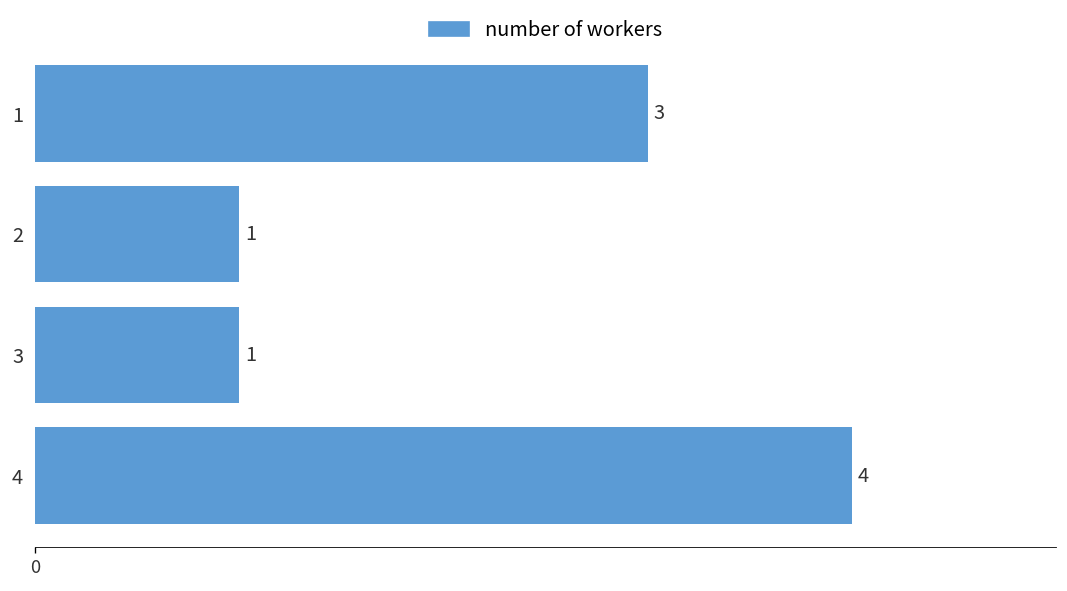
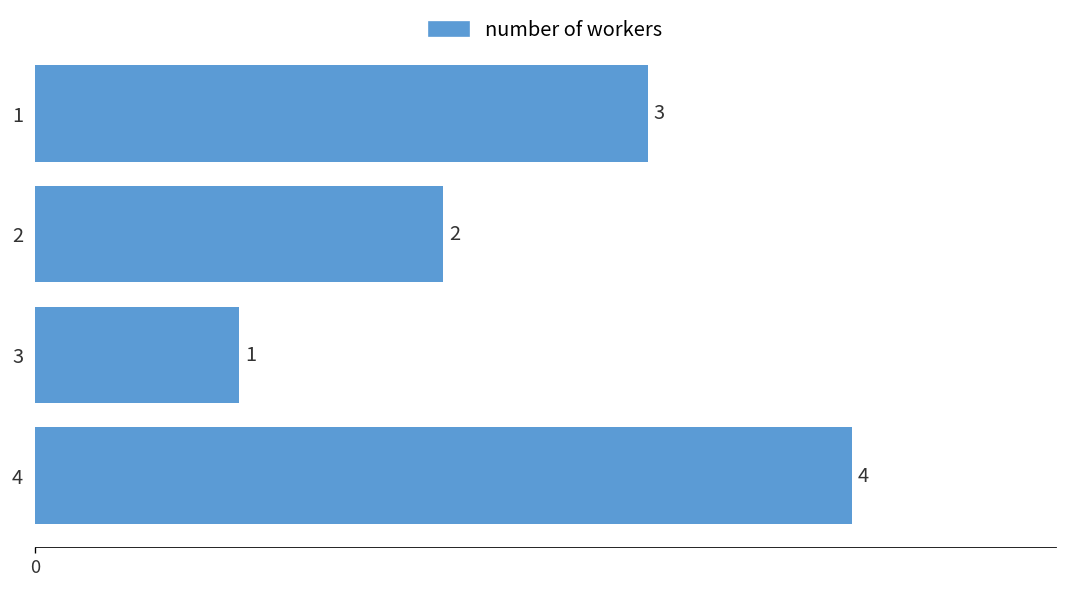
2: 1 -> 2
